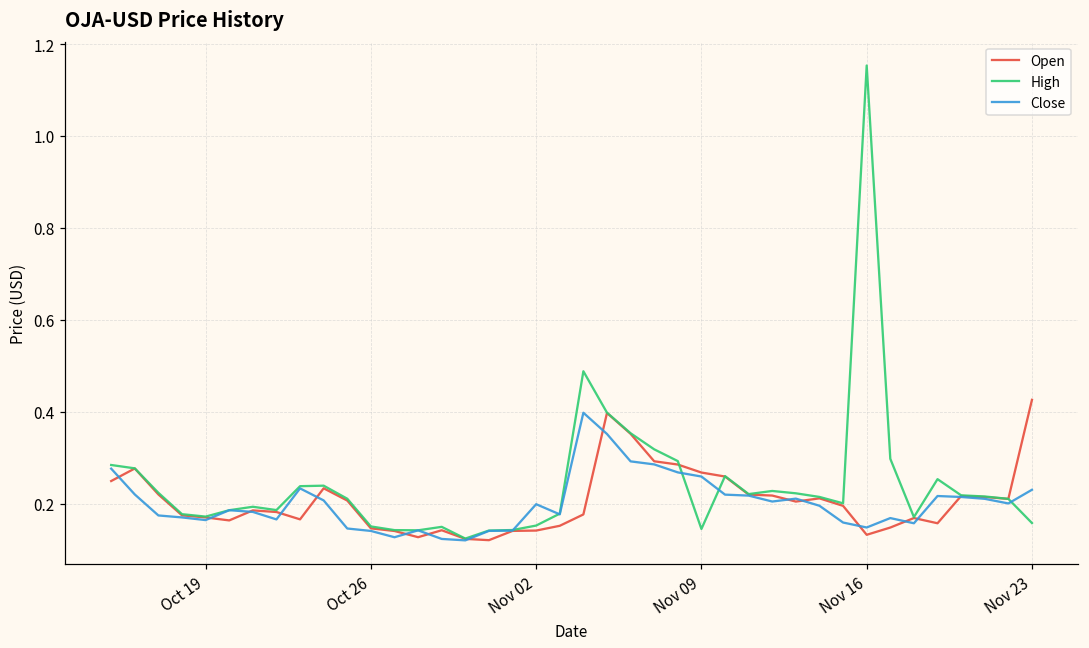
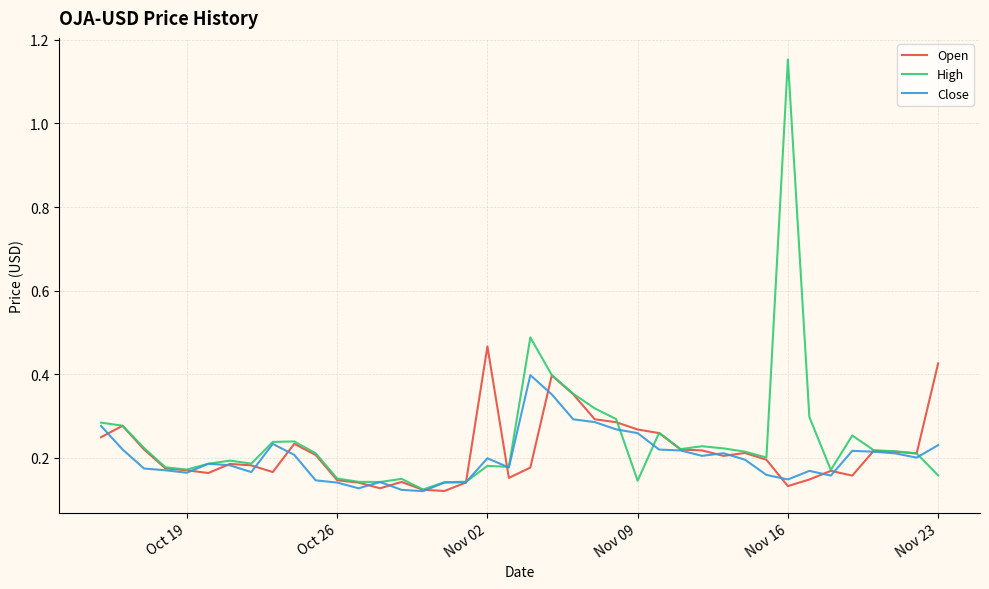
Open, Nov 02: 0.14 -> 0.47
High, Nov 02: 0.15 -> 0.18
